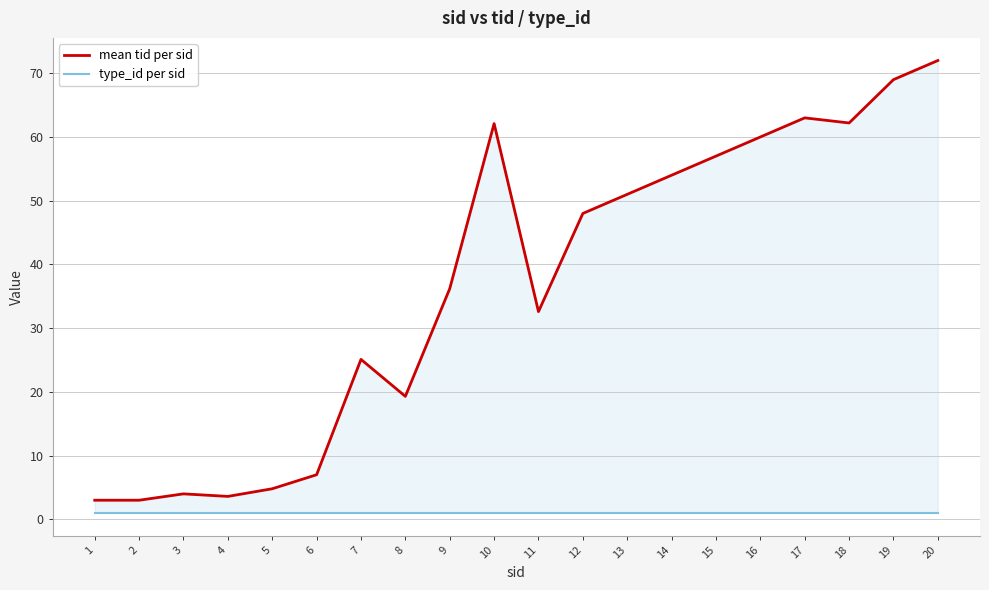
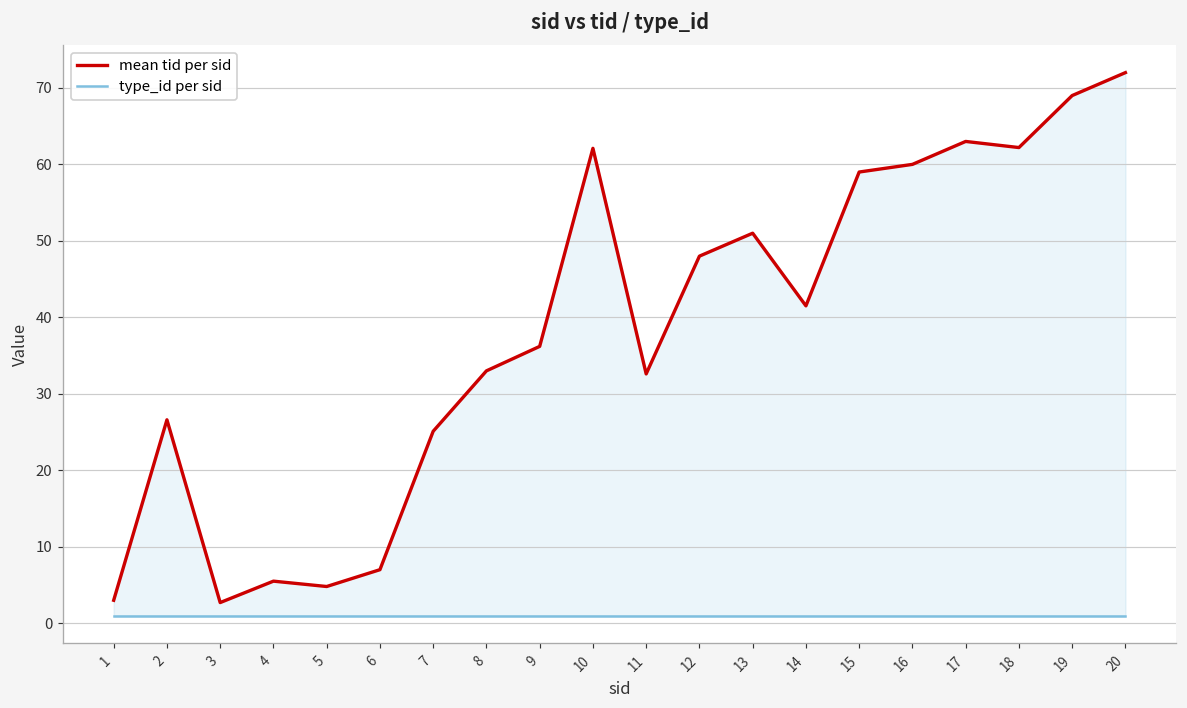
mean tid per sid, 2: 3 -> 27
mean tid per sid, 3: 4 -> 3
mean tid per sid, 4: 4 -> 6
mean tid per sid, 8: 19 -> 33
mean tid per sid, 14: 54 -> 42
mean tid per sid, 15: 57 -> 59
